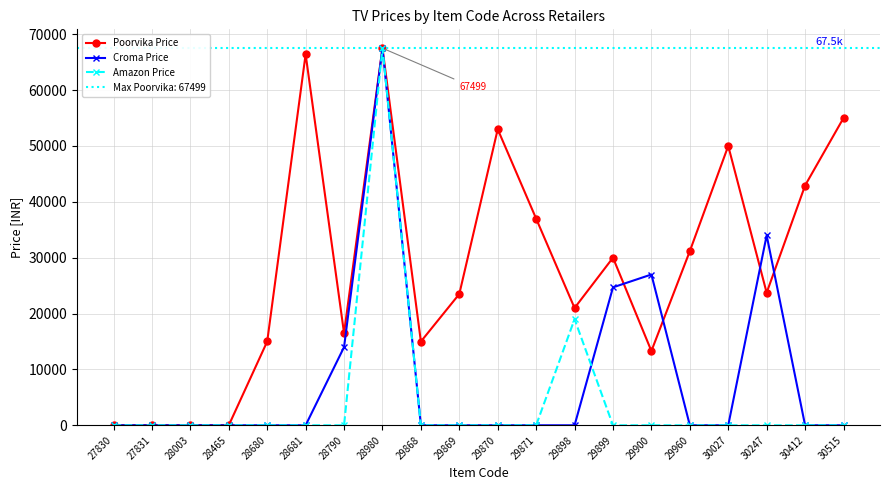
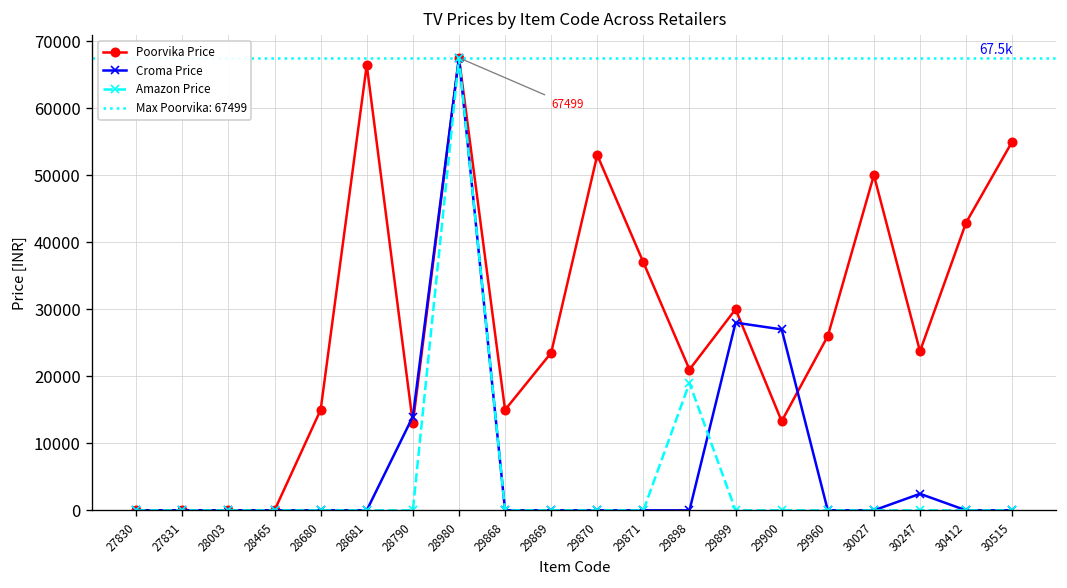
Poorvika Price, 28790: 16000 -> 13000
Croma Price, 29899: 25000 -> 28000
Poorvika Price, 29960: 31000 -> 26000
Croma Price, 30247: 34000 -> 2000
